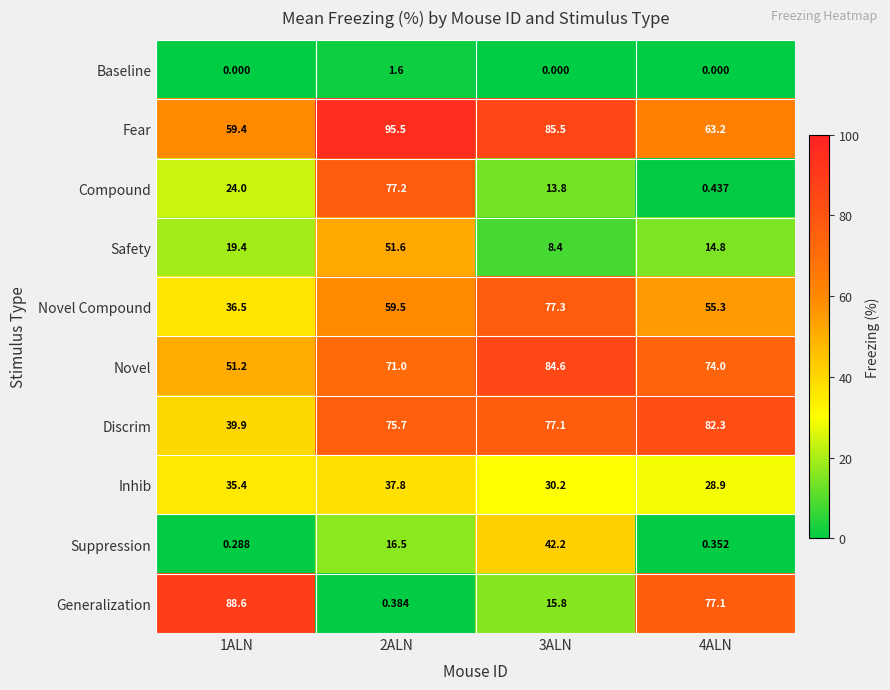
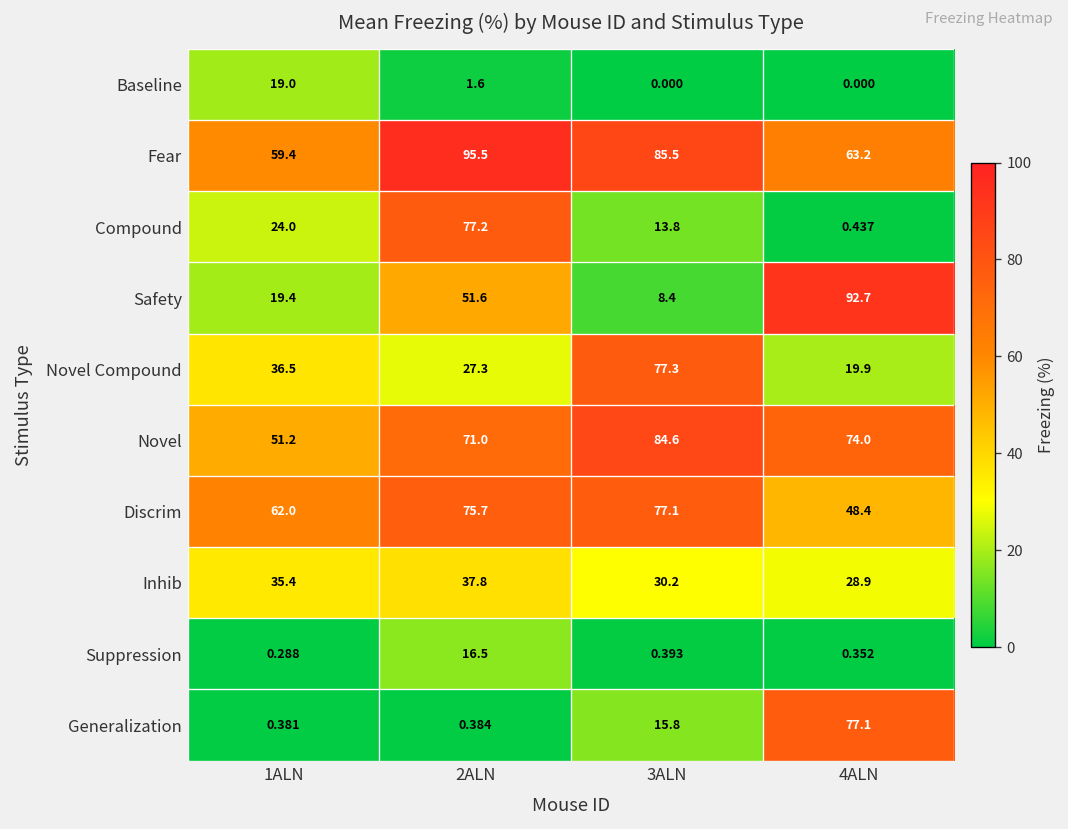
Baseline, 1ALN: 0.000 -> 19.0
Safety, 4ALN: 14.8 -> 92.7
Novel Compound, 2ALN: 59.5 -> 27.3
Novel Compound, 4ALN: 55.3 -> 19.9
Discrim, 1ALN: 39.9 -> 62.0
Discrim, 4ALN: 82.3 -> 48.4
Suppression, 3ALN: 42.2 -> 0.393
Generalization, 1ALN: 88.6 -> 0.381
